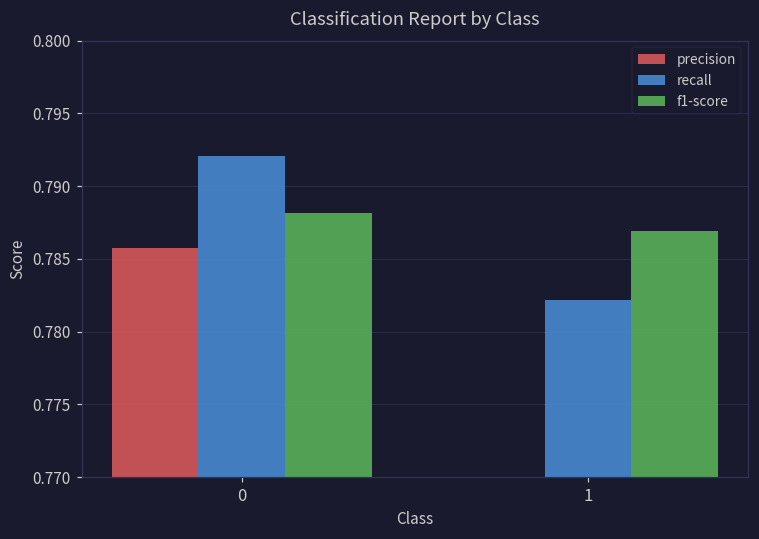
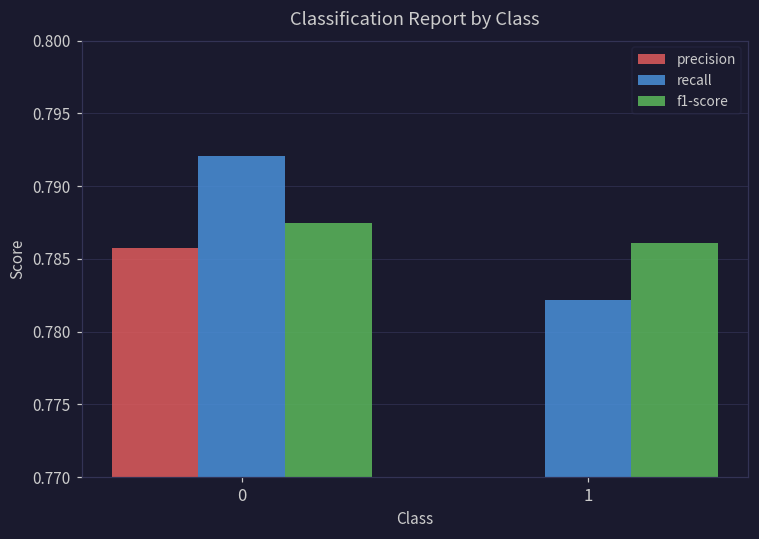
f1-score, 0: 0.7882 -> 0.7875
f1-score, 1: 0.7869 -> 0.7861
